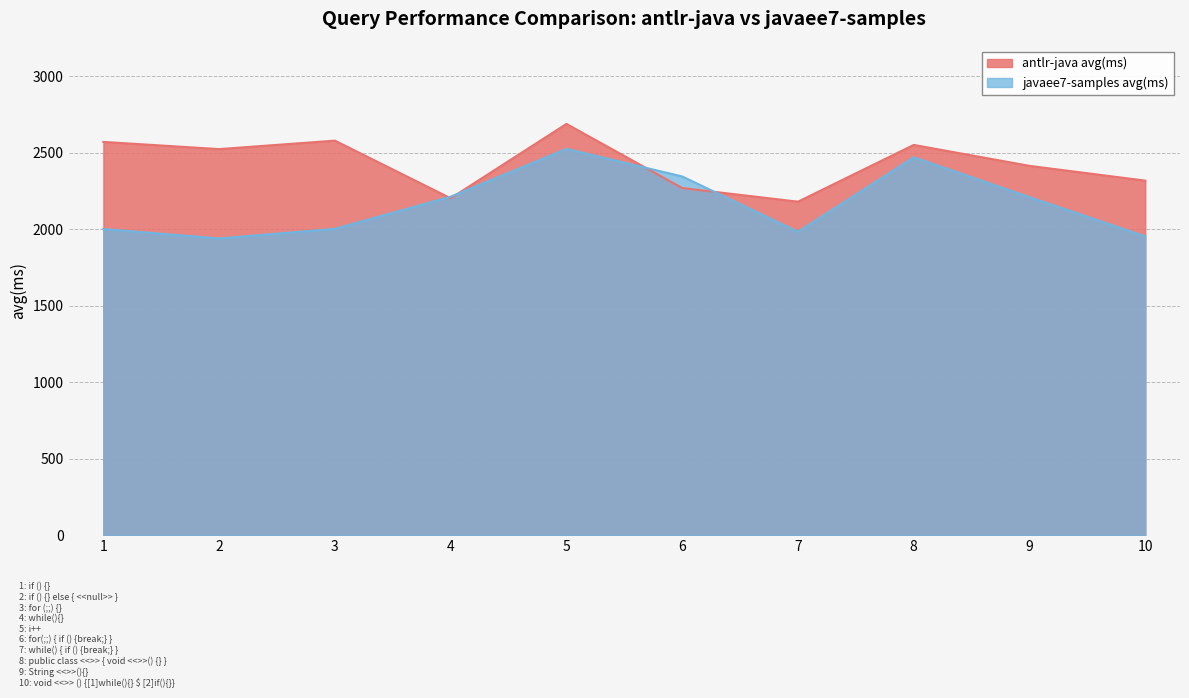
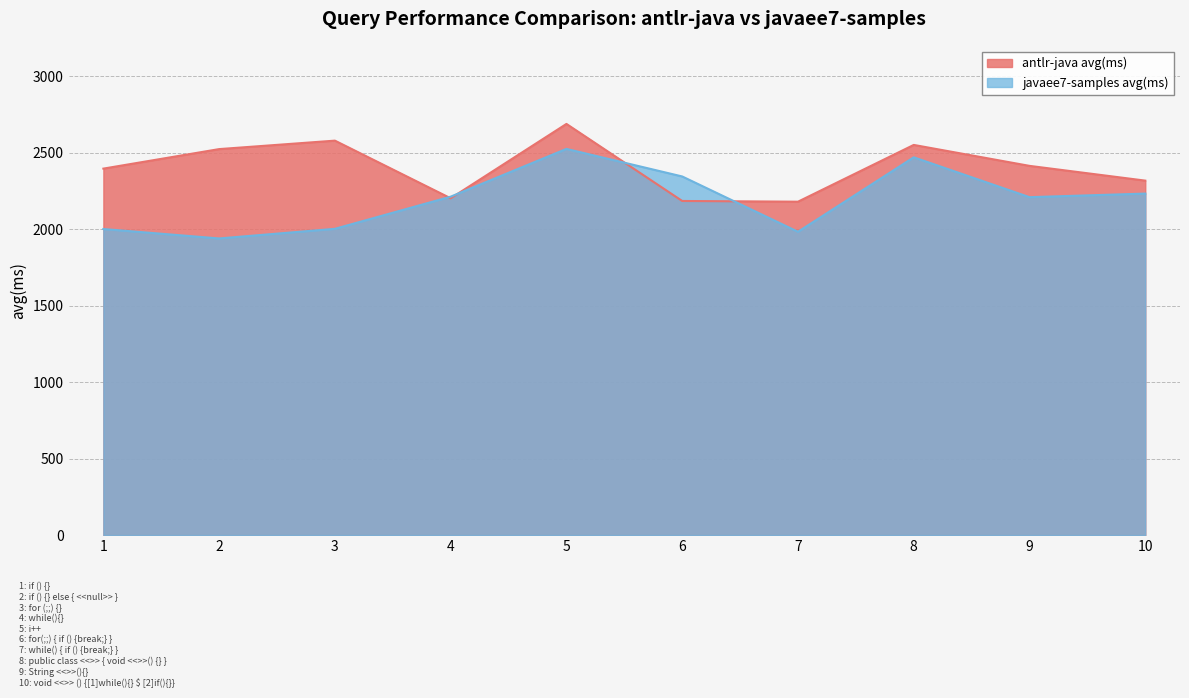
antlr-java avg(ms), 1: 2570 -> 2400
antlr-java avg(ms), 6: 2270 -> 2190
javaee7-samples avg(ms), 10: 1950 -> 2230
